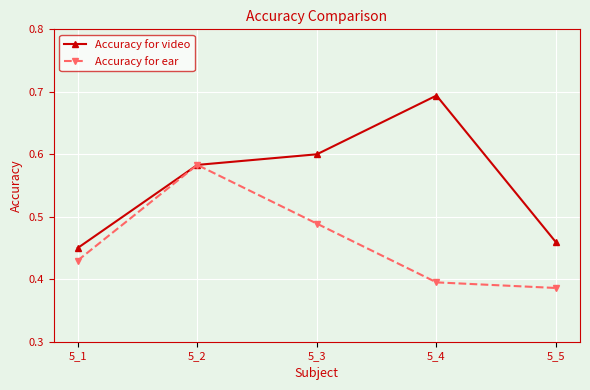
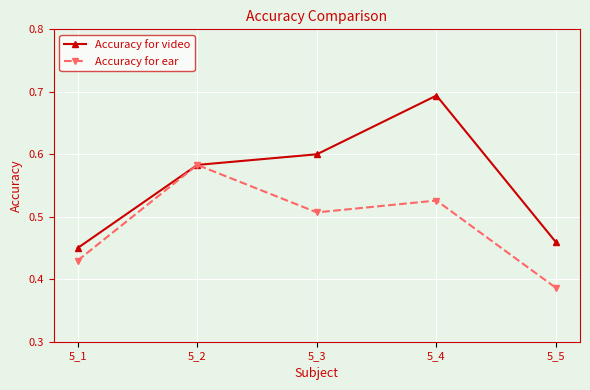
Accuracy for ear, 5_3: 0.49 -> 0.51
Accuracy for ear, 5_4: 0.40 -> 0.53
